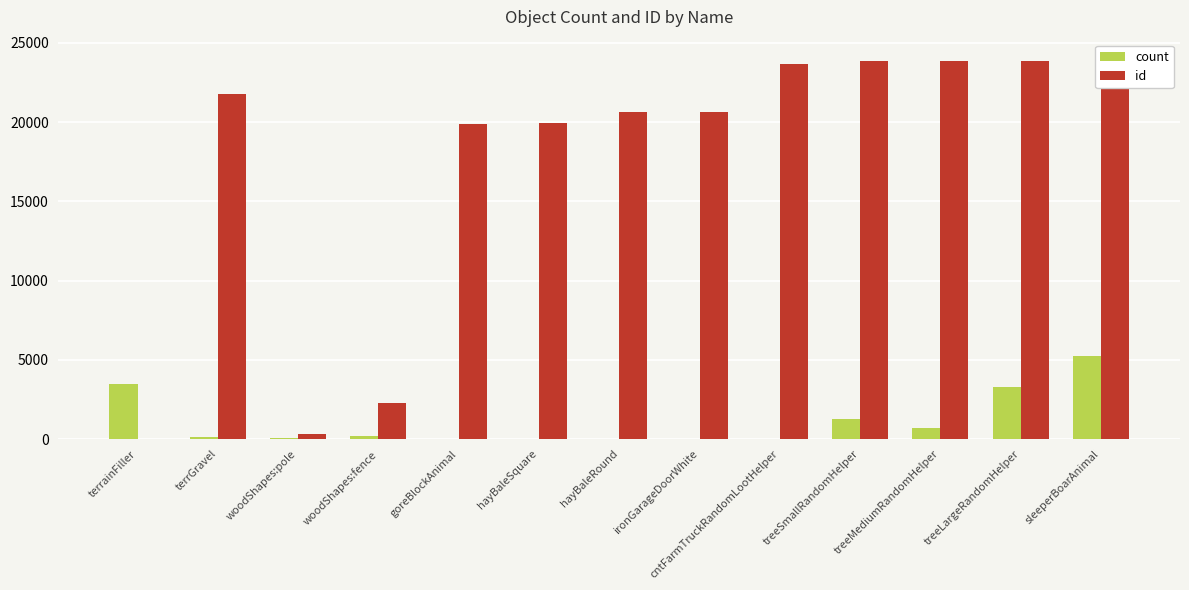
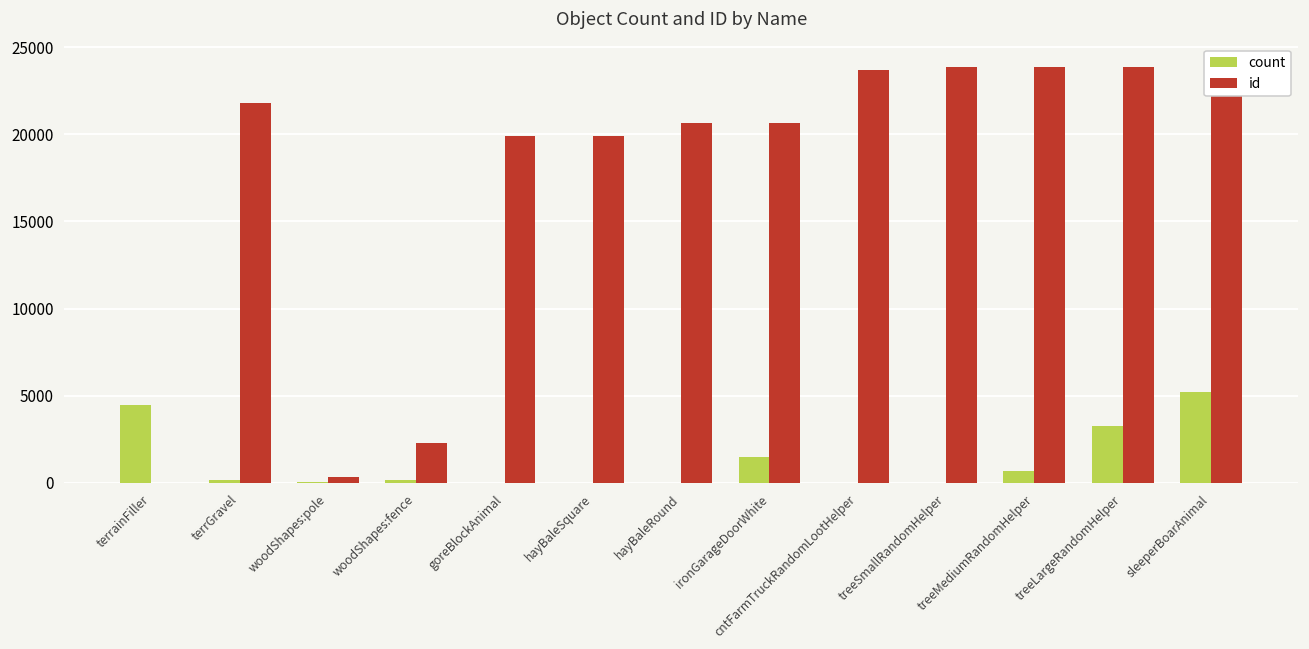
count, terrainFiller: 3400 -> 4500
count, ironGarageDoorWhite: 0 -> 1500
count, treeSmallRandomHelper: 1300 -> 0
